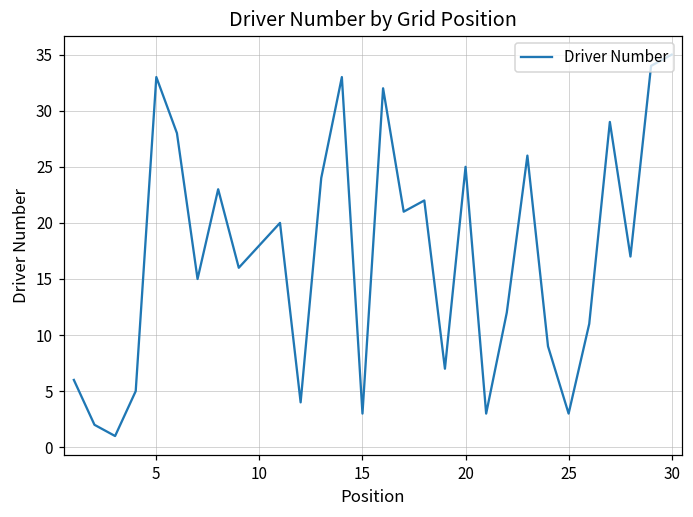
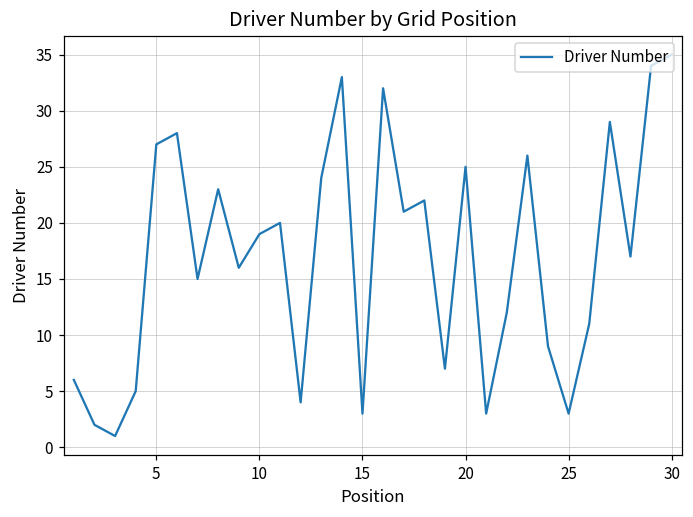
5: 33 -> 27
10: 18 -> 19
